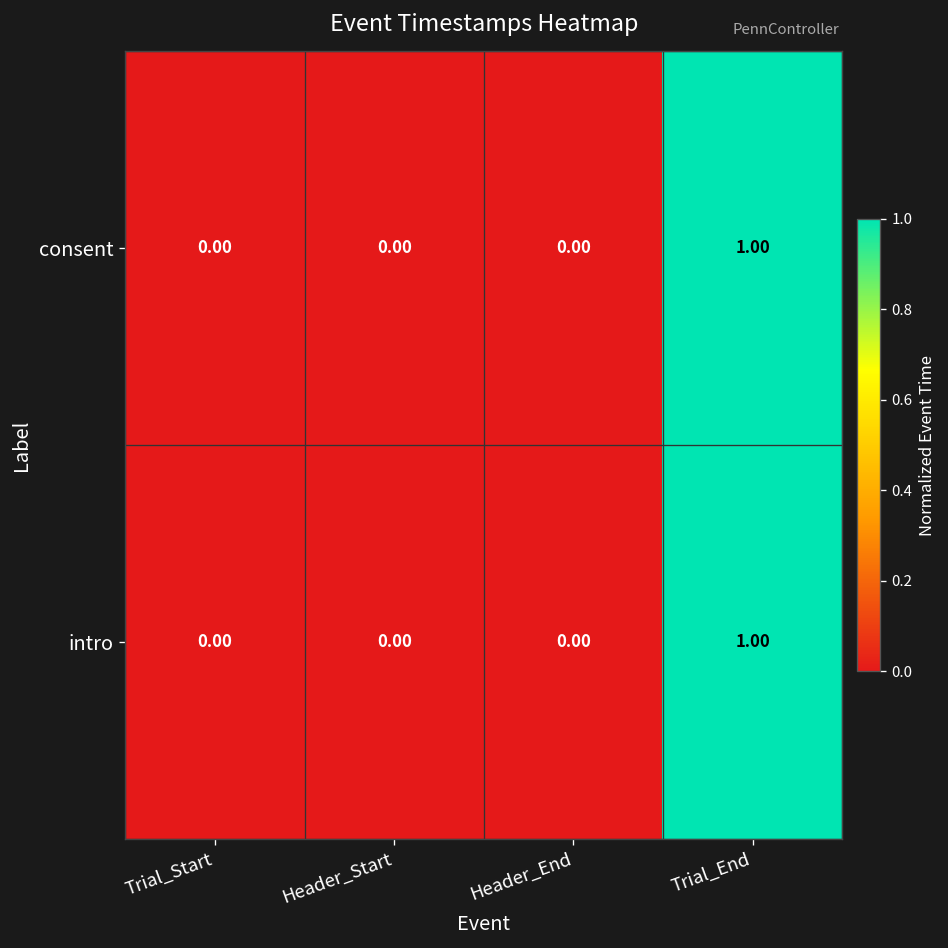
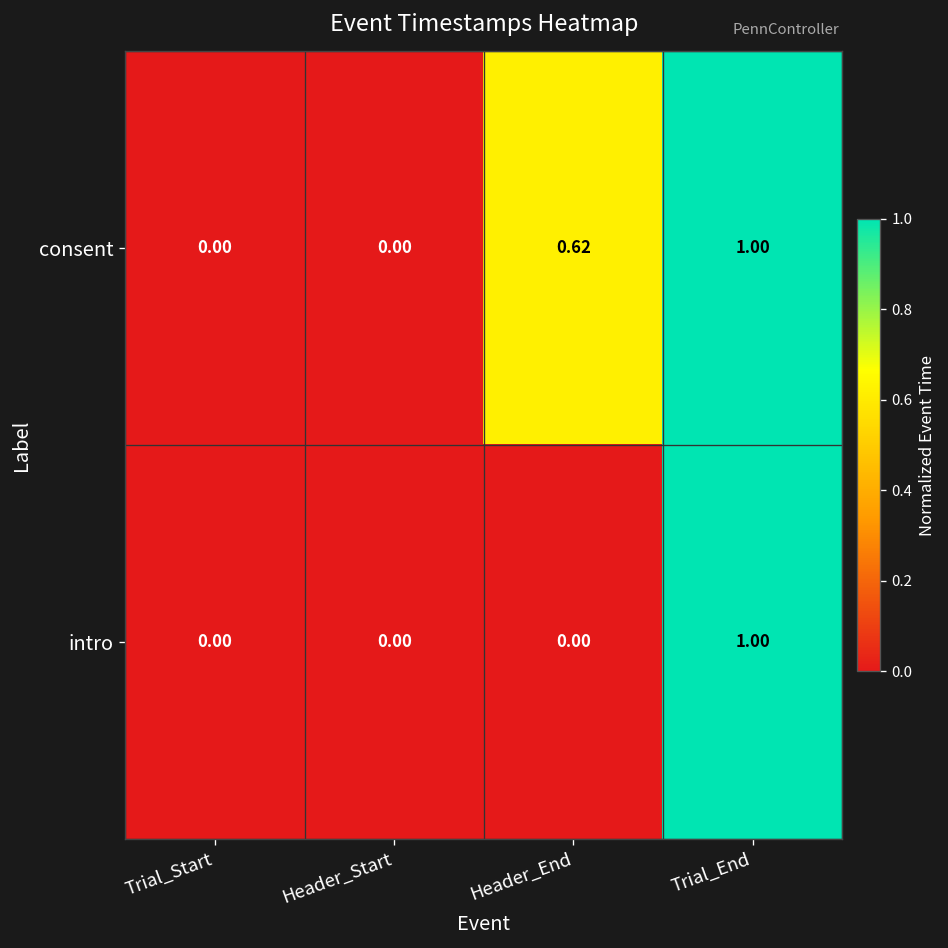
consent, Header_End: 0.00 -> 0.62
